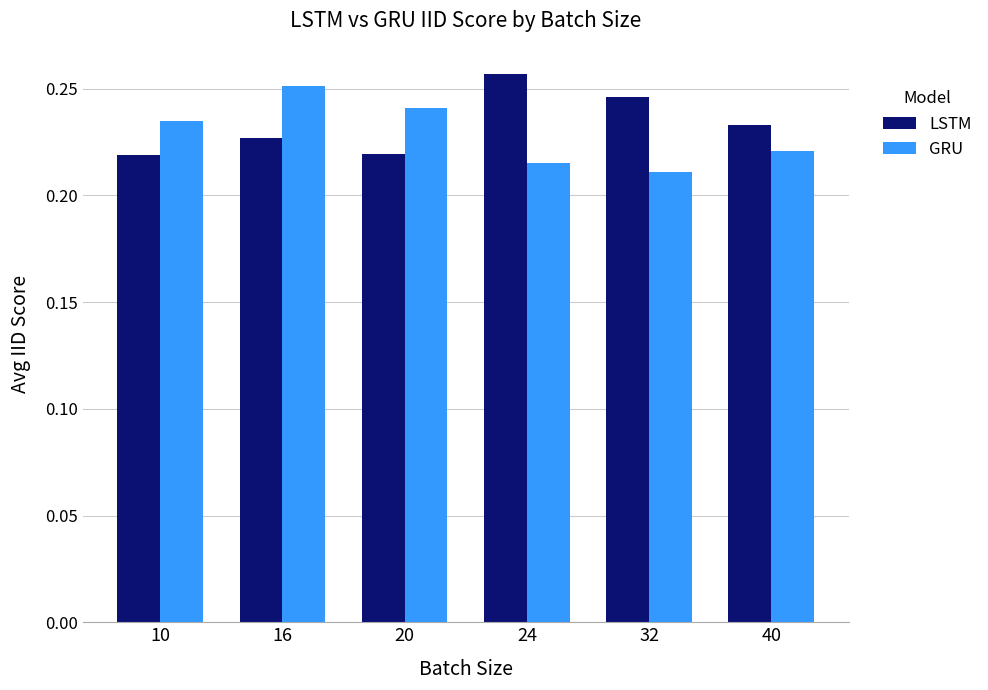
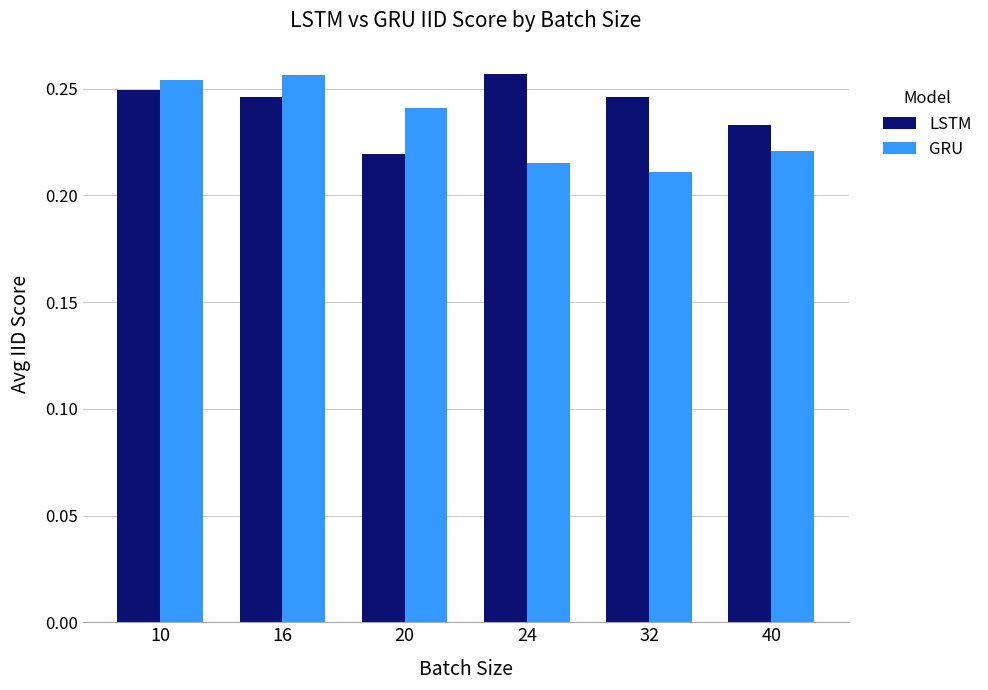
LSTM, 10: 0.219 -> 0.249
GRU, 10: 0.235 -> 0.254
LSTM, 16: 0.227 -> 0.246
GRU, 16: 0.252 -> 0.256
